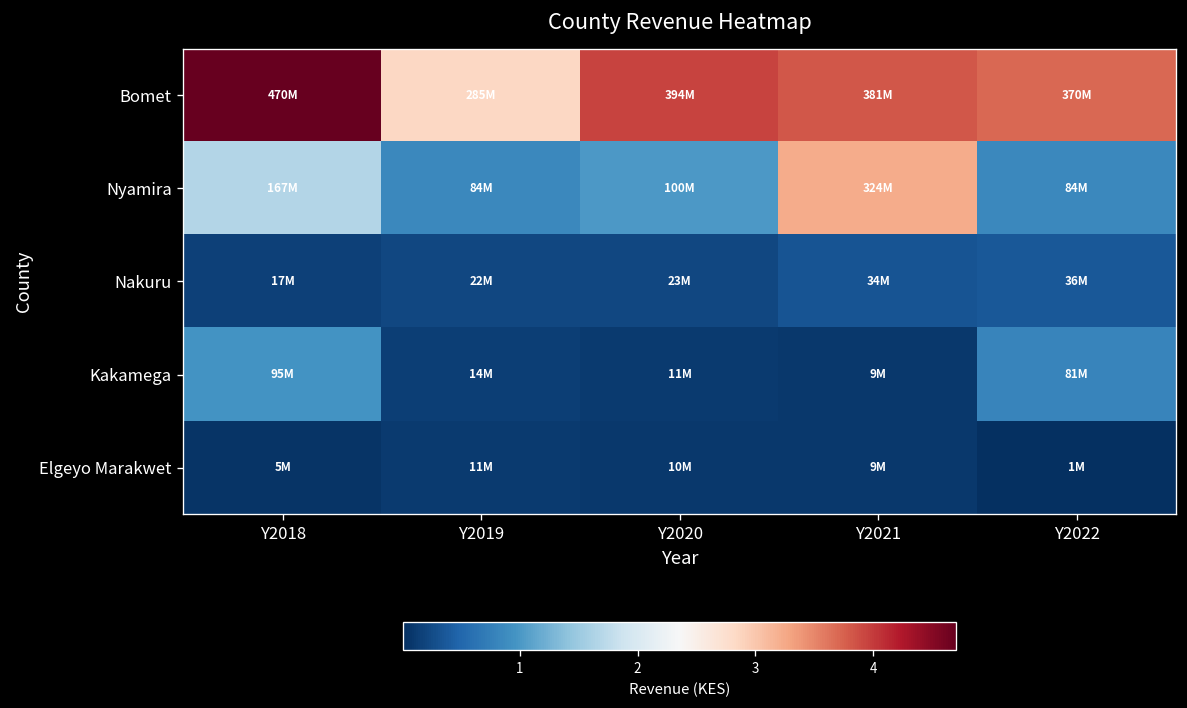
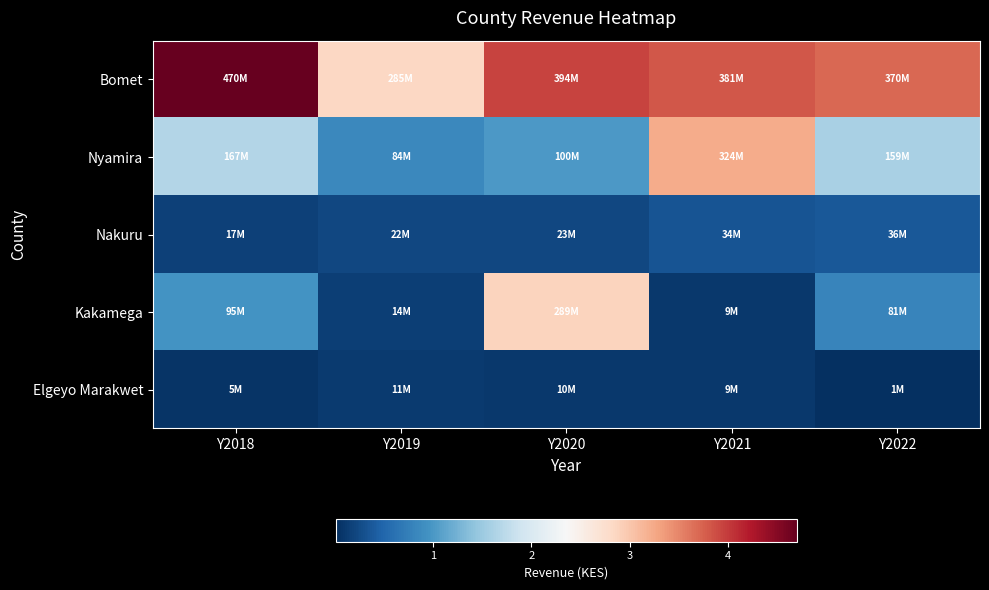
Nyamira, Y2022: 84M -> 159M
Kakamega, Y2020: 11M -> 289M
